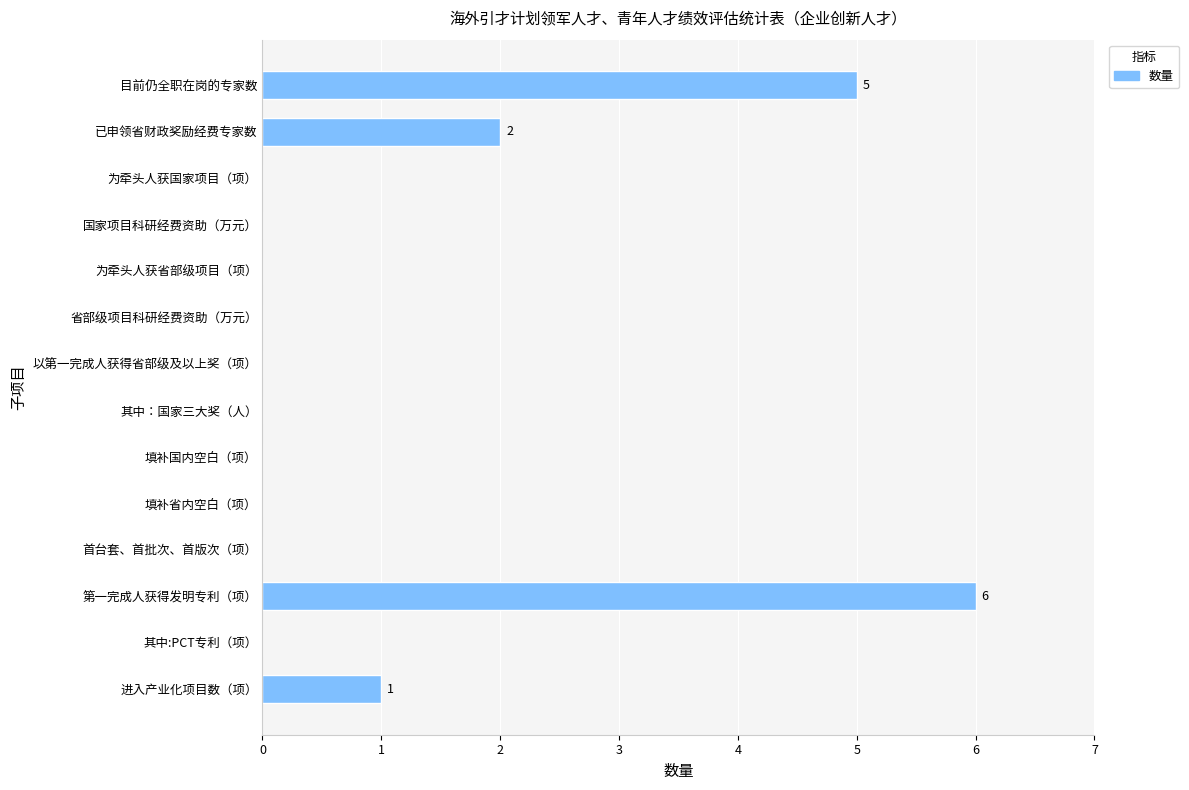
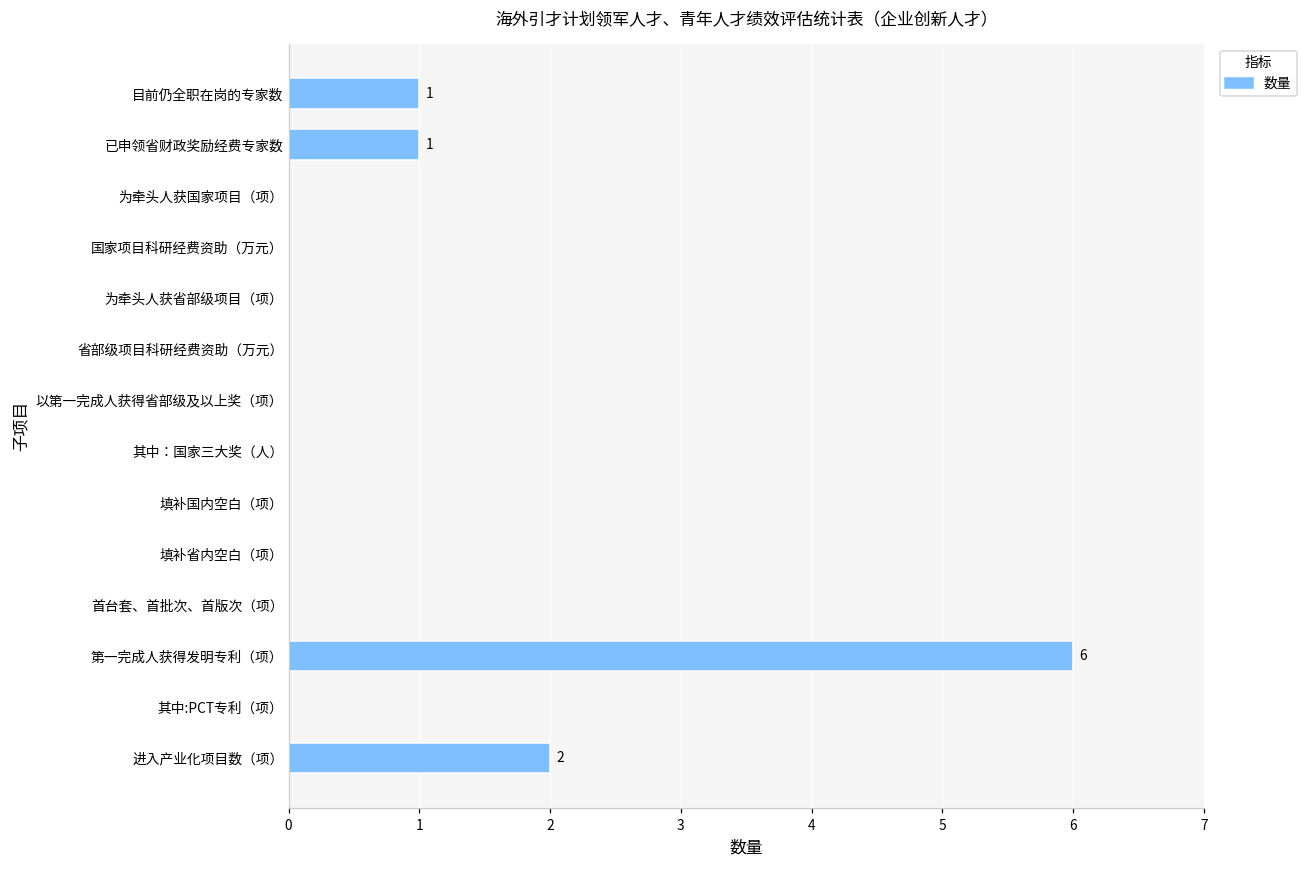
目前仍全职在岗的专家数: 5 -> 1
已申领省财政奖励经费专家数: 2 -> 1
进入产业化项目数（项）: 1 -> 2
